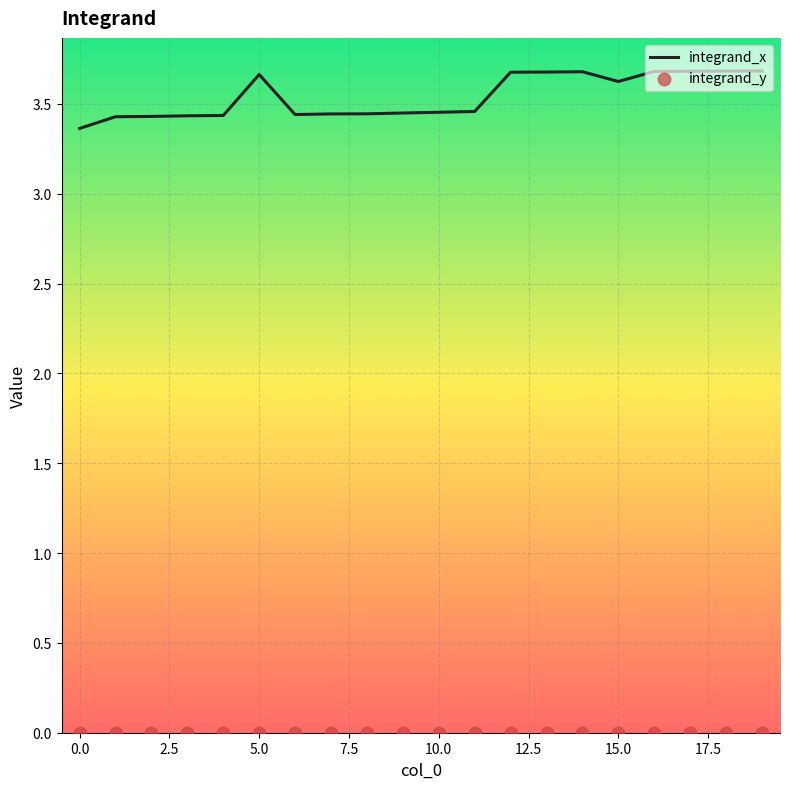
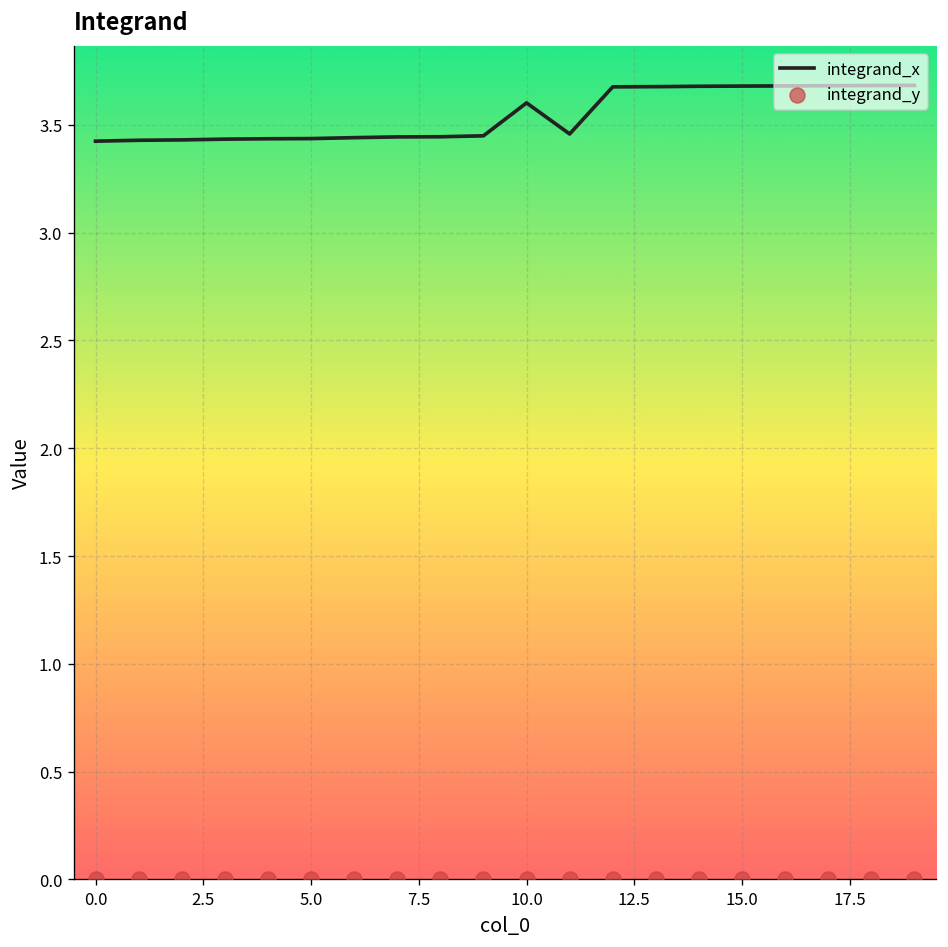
integrand_x, 0.0: 3.36 -> 3.42
integrand_x, 5.0: 3.66 -> 3.44
integrand_x, 10.0: 3.45 -> 3.60
integrand_x, 15.0: 3.62 -> 3.68
